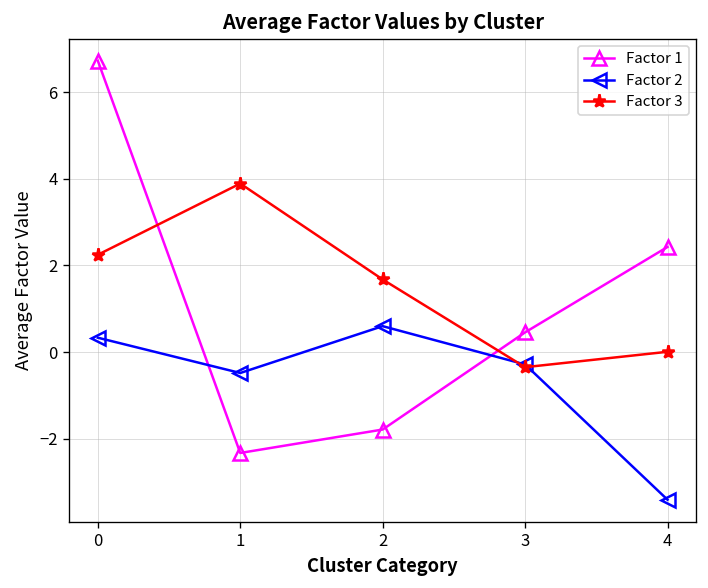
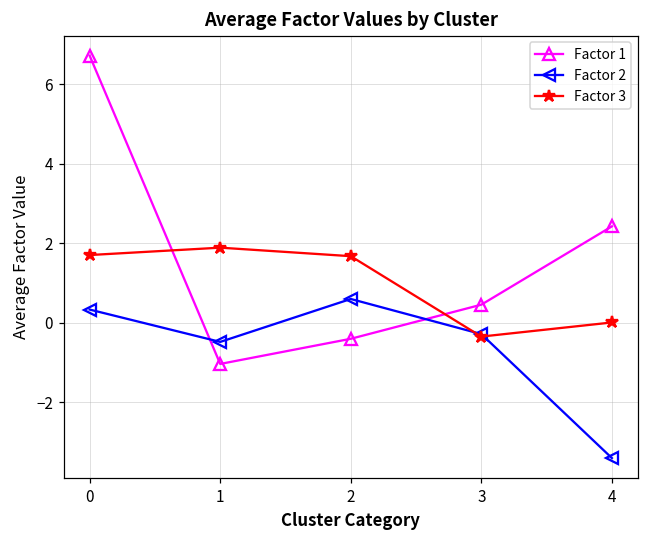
Factor 3, 0: 2.2 -> 1.7
Factor 1, 1: -2.3 -> -1.0
Factor 3, 1: 3.9 -> 1.9
Factor 1, 2: -1.8 -> -0.4
